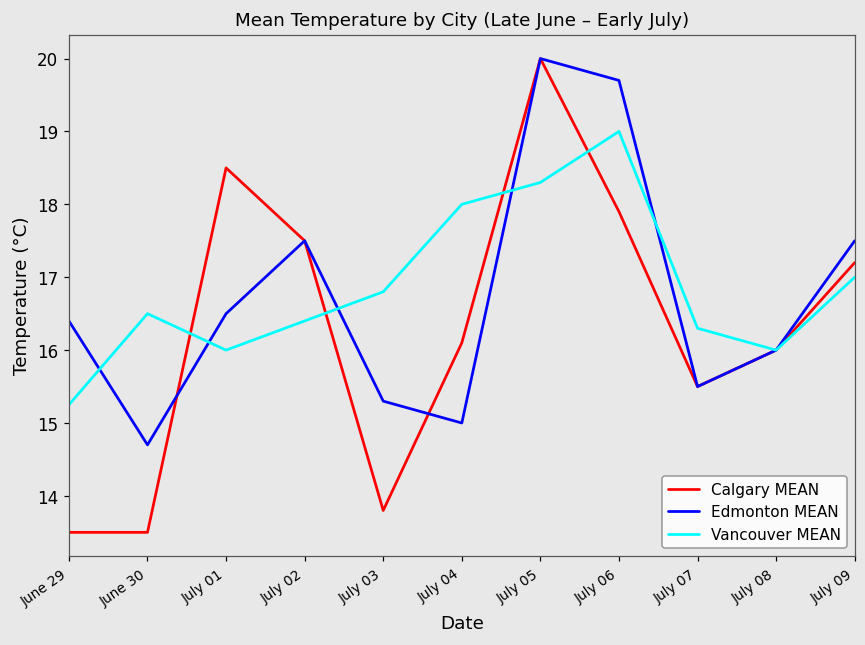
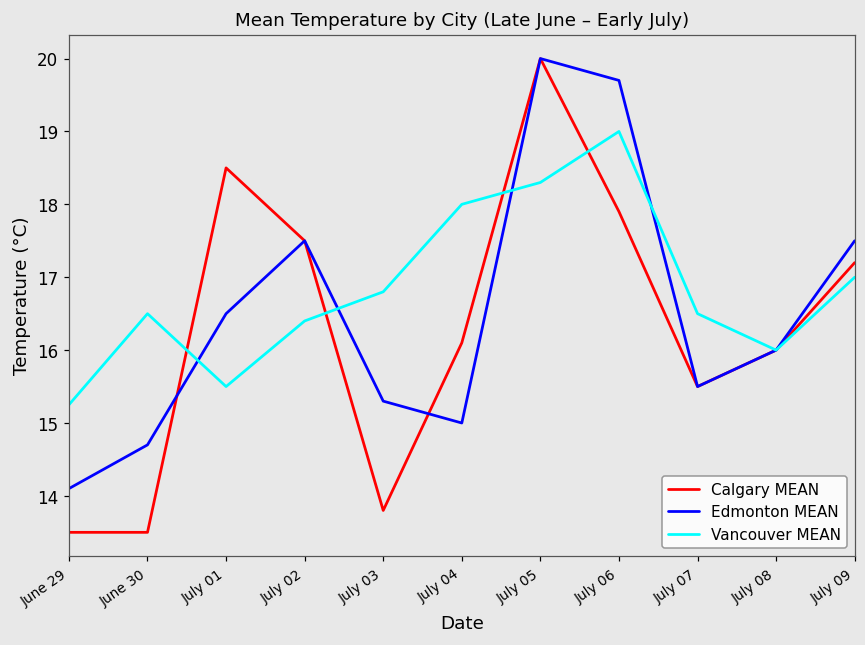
Edmonton MEAN, June 29: 16.4 -> 14.1
Vancouver MEAN, July 01: 16.0 -> 15.5
Vancouver MEAN, July 07: 16.3 -> 16.5
